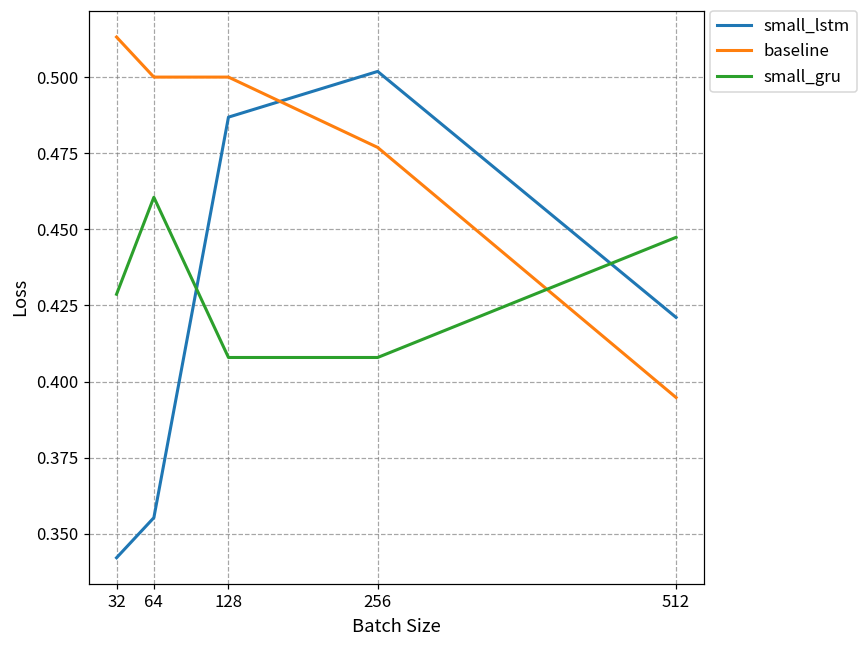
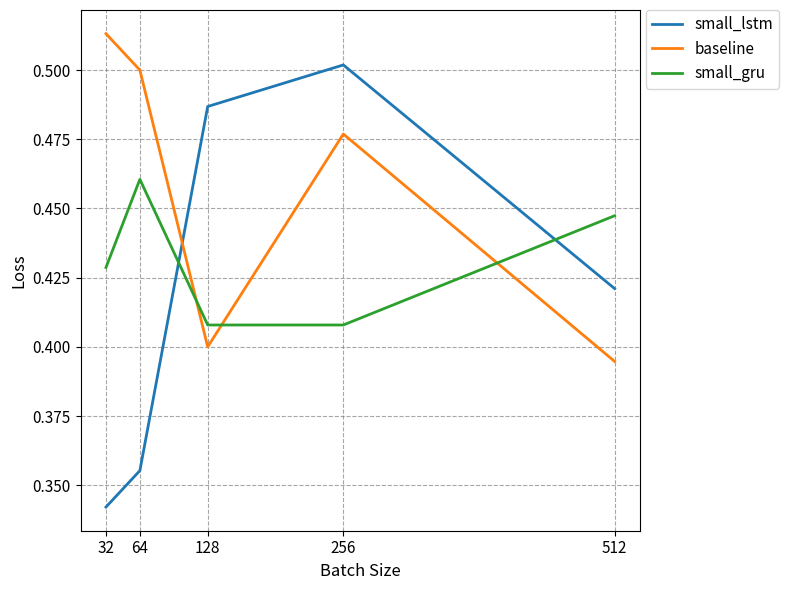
baseline, 128: 0.5 -> 0.4
